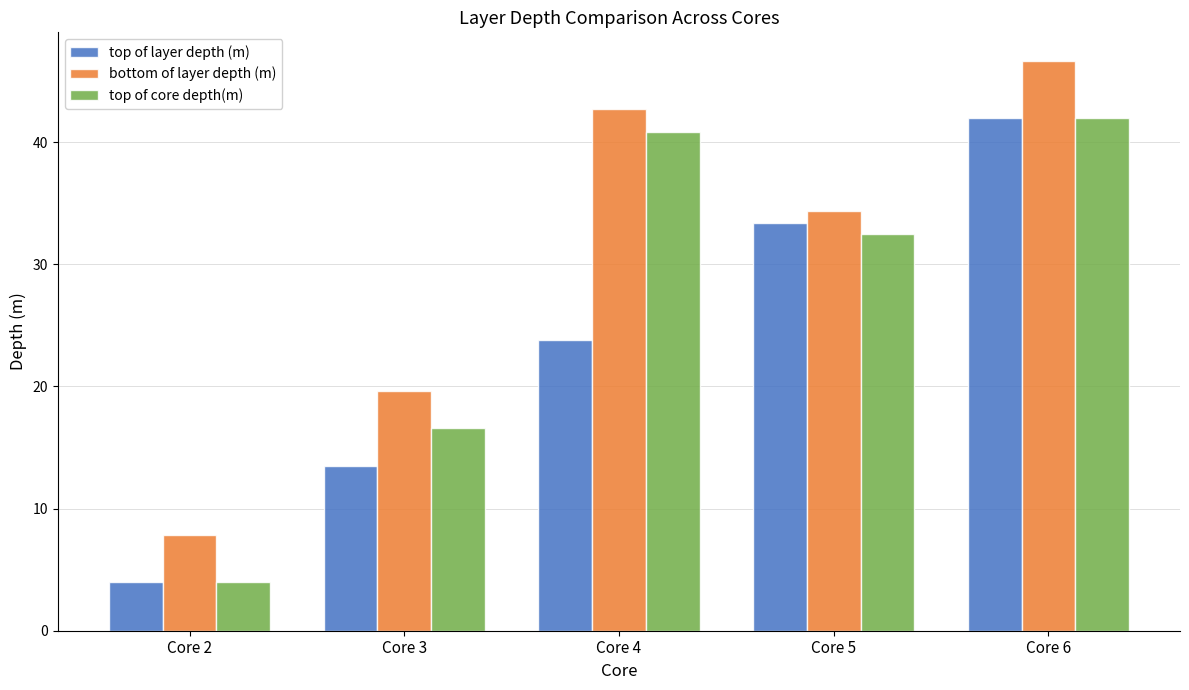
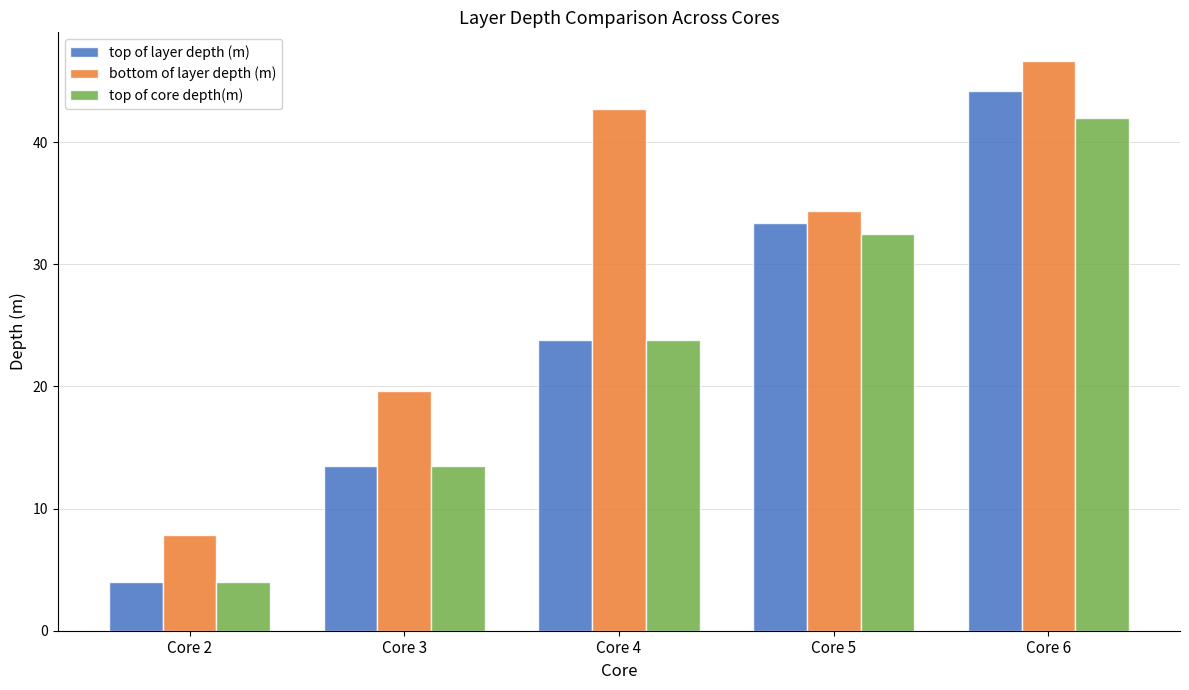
top of core depth(m), Core 3: 16.6 -> 13.5
top of core depth(m), Core 4: 40.8 -> 23.8
top of layer depth (m), Core 6: 42.0 -> 44.2
